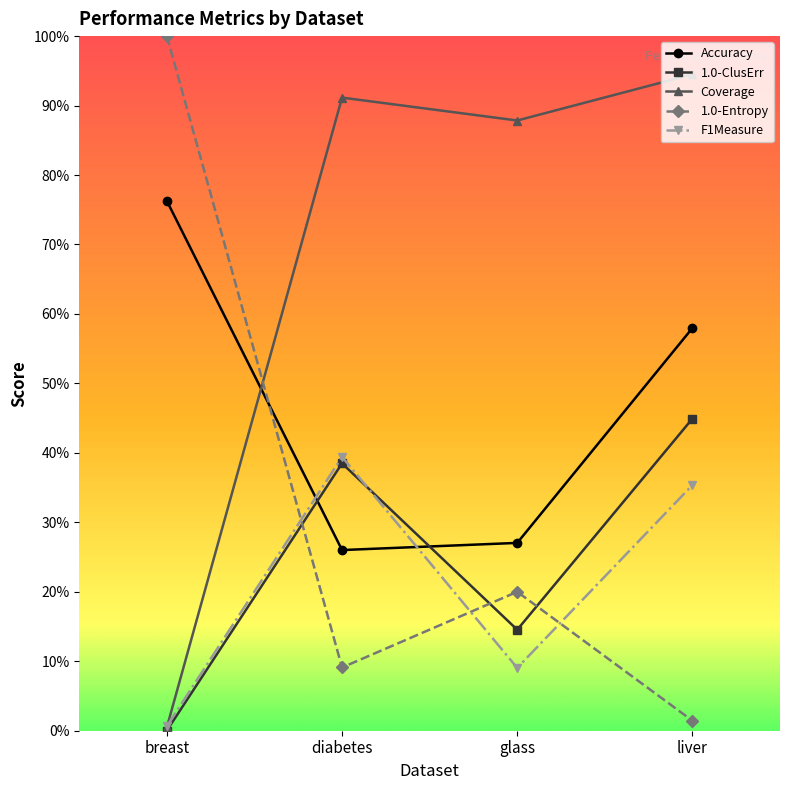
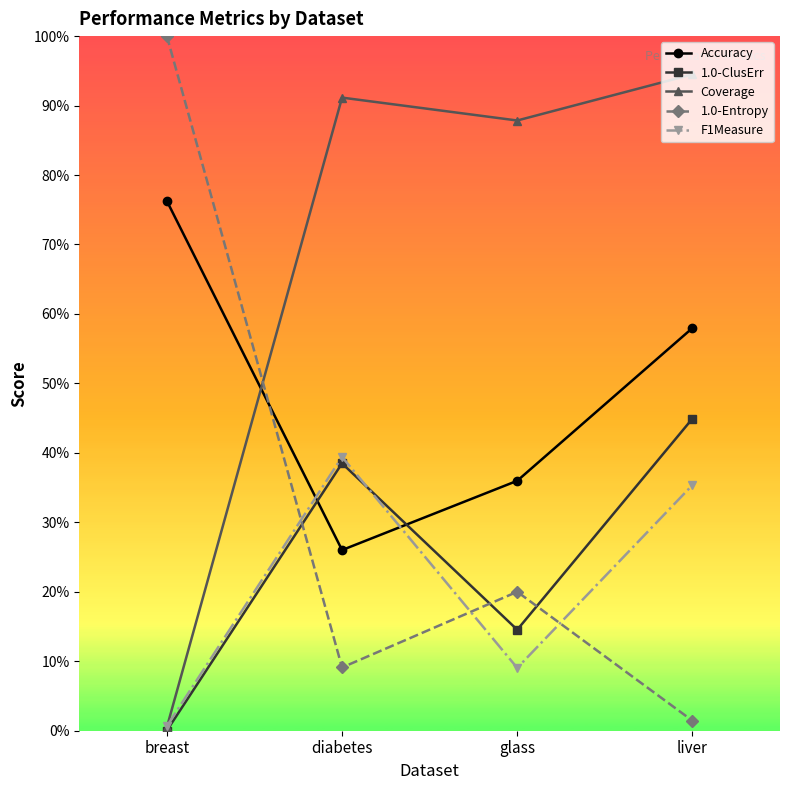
Accuracy, glass: 27% -> 36%
